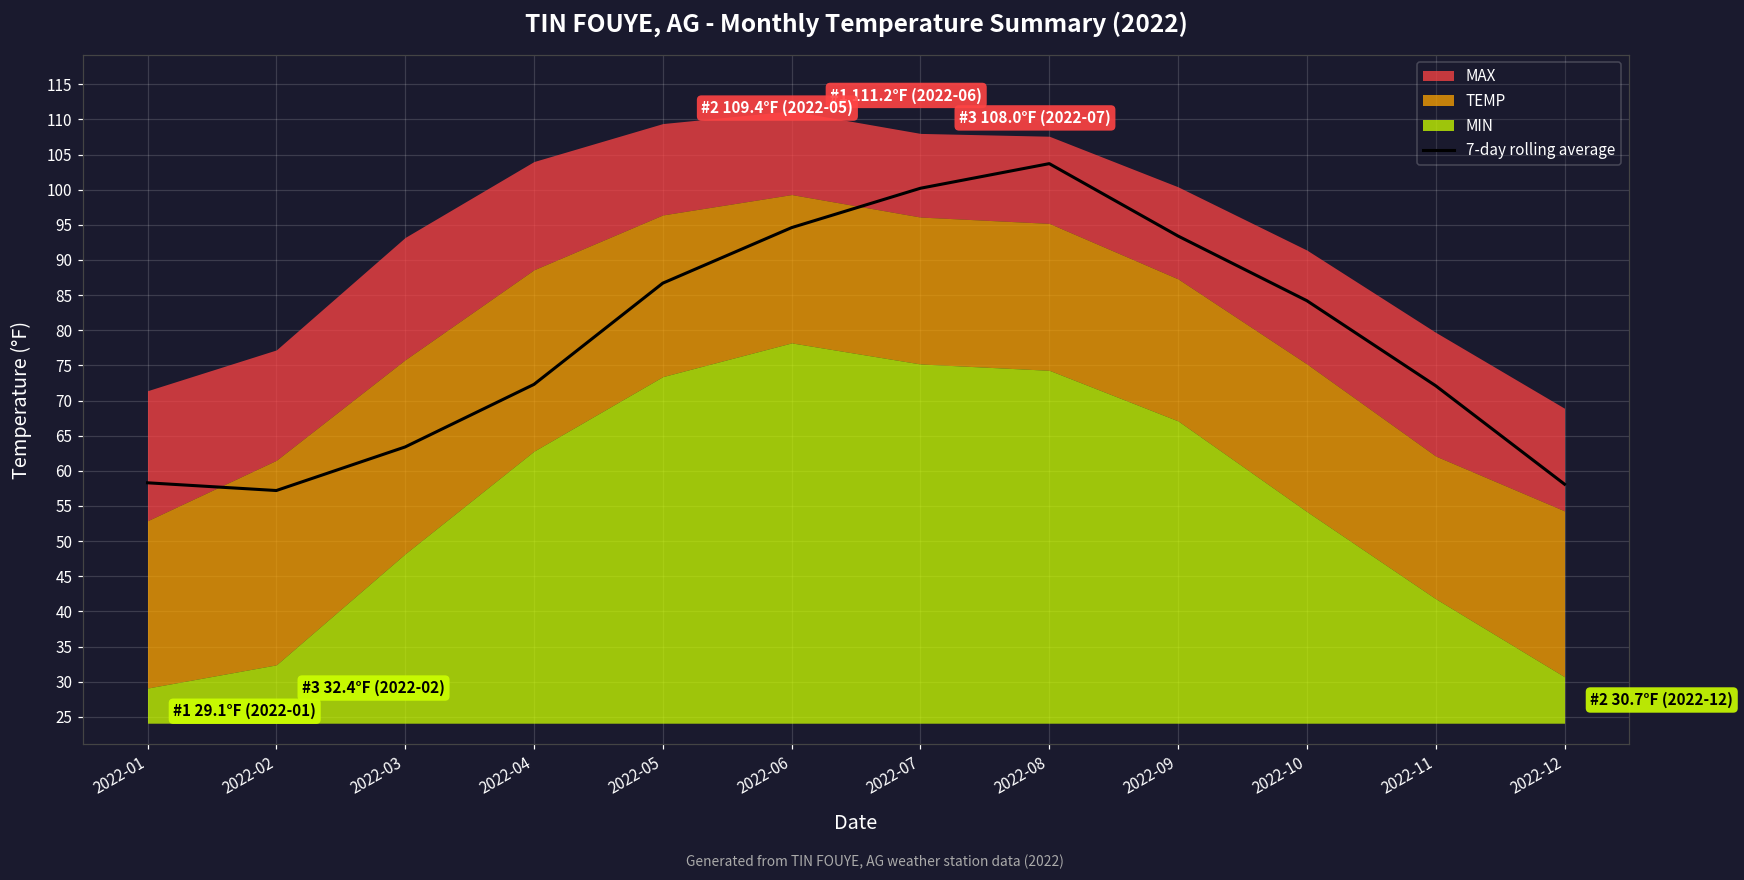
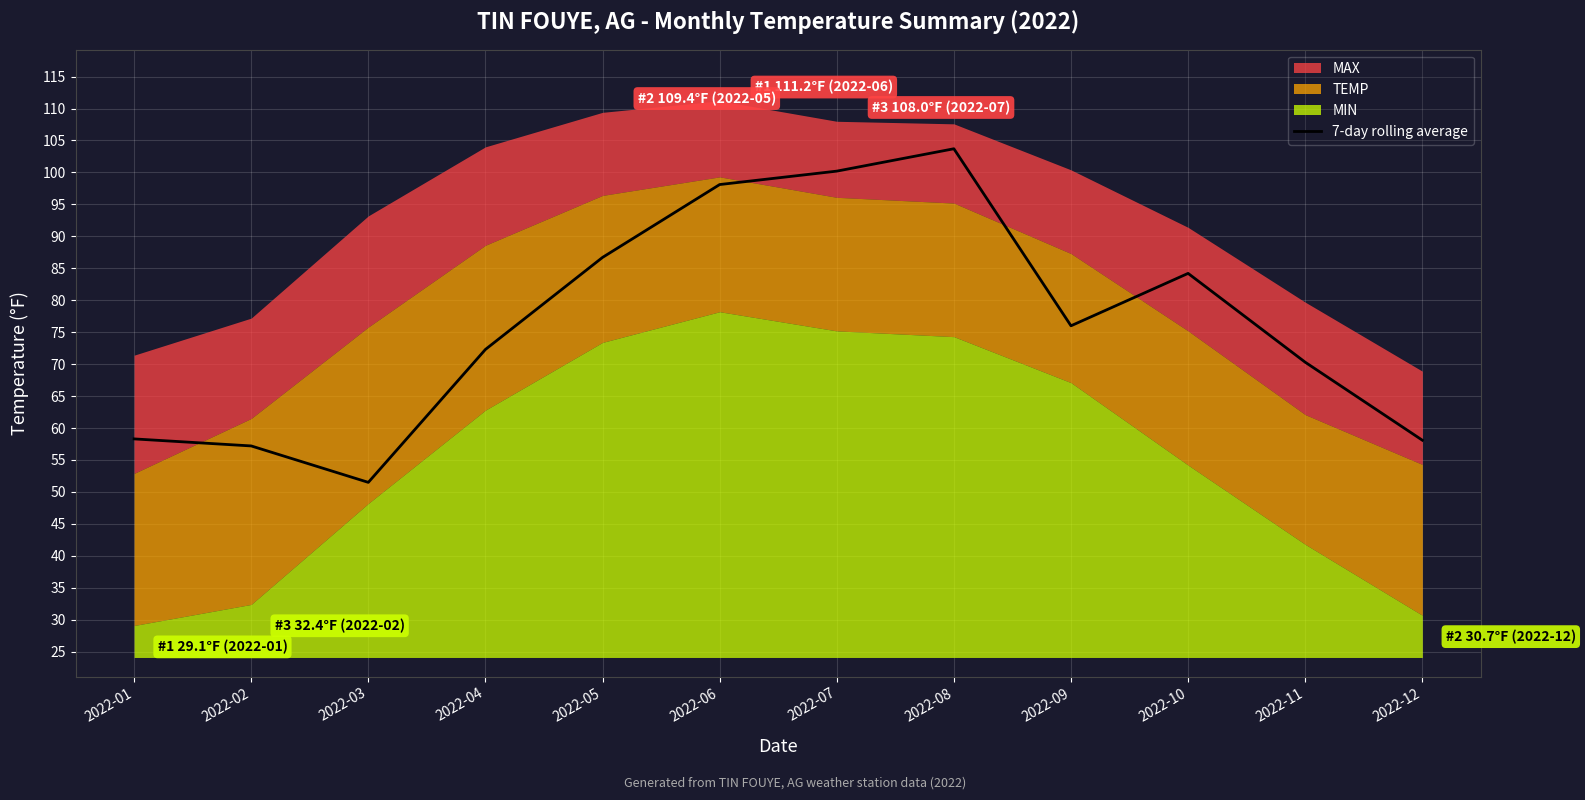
7-day rolling average, 2022-03: 63 -> 52
7-day rolling average, 2022-06: 95 -> 98
7-day rolling average, 2022-09: 93 -> 76
7-day rolling average, 2022-11: 72 -> 70
